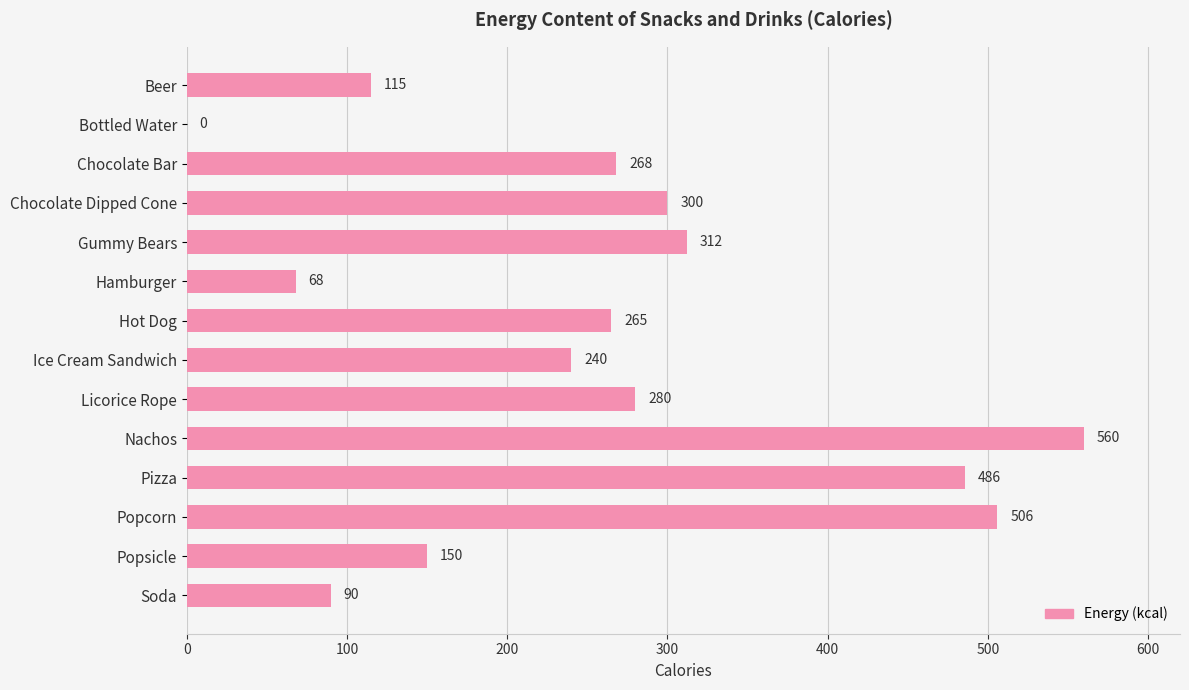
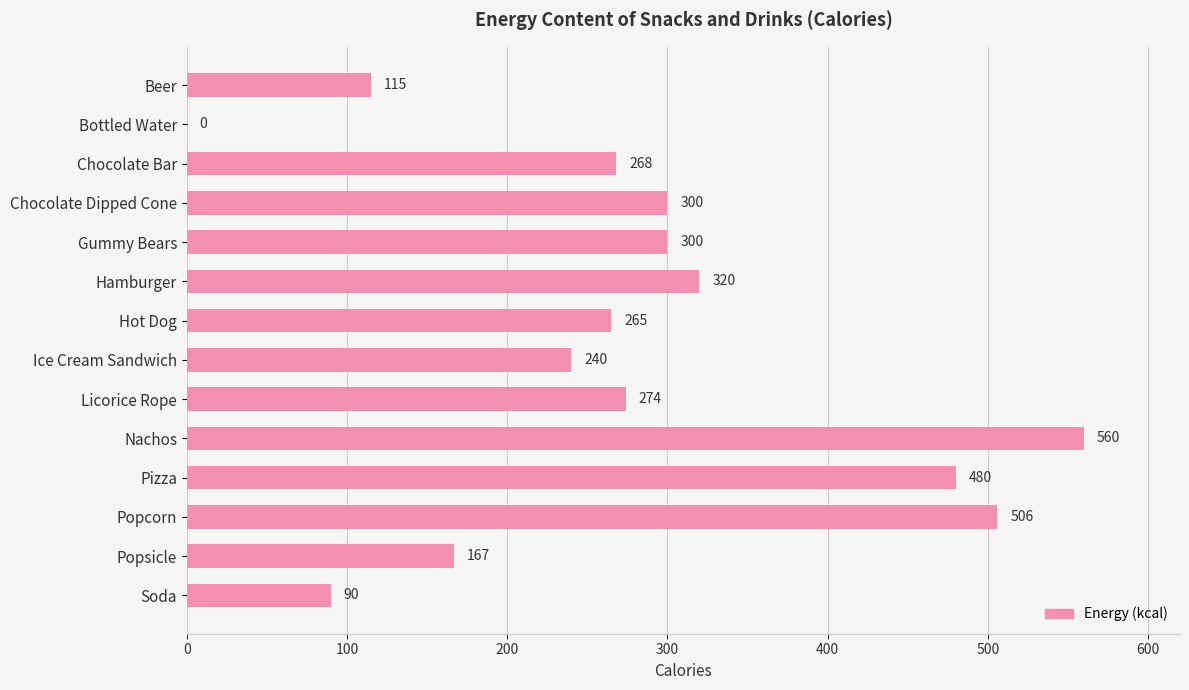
Gummy Bears: 312 -> 300
Hamburger: 68 -> 320
Licorice Rope: 280 -> 274
Pizza: 486 -> 480
Popsicle: 150 -> 167
